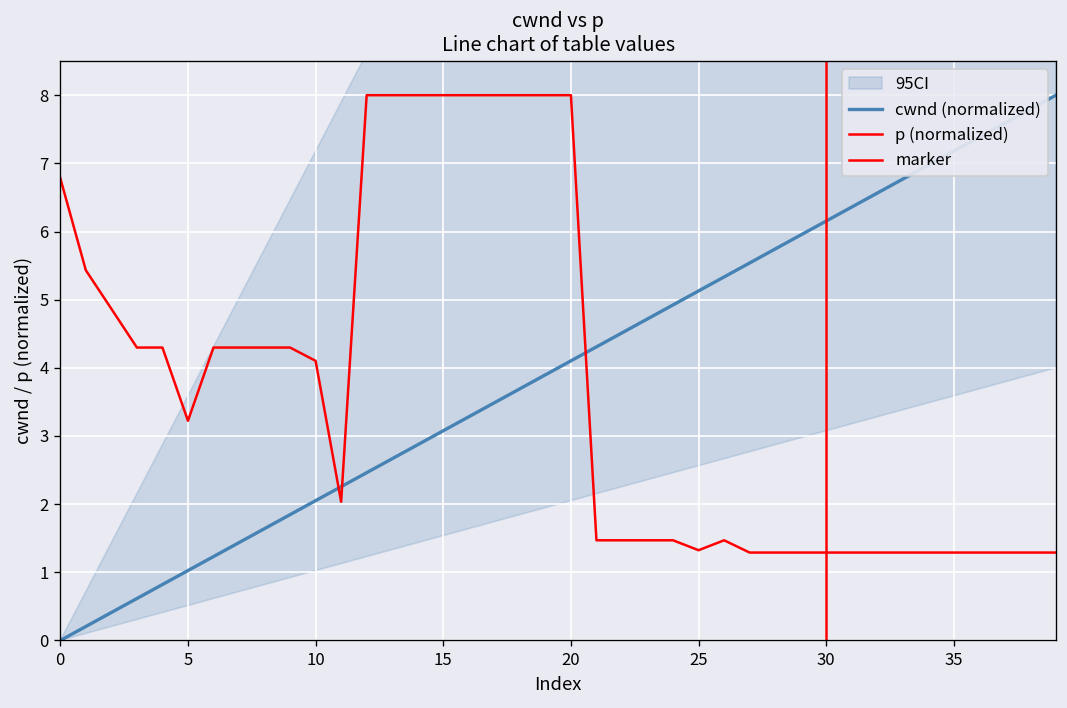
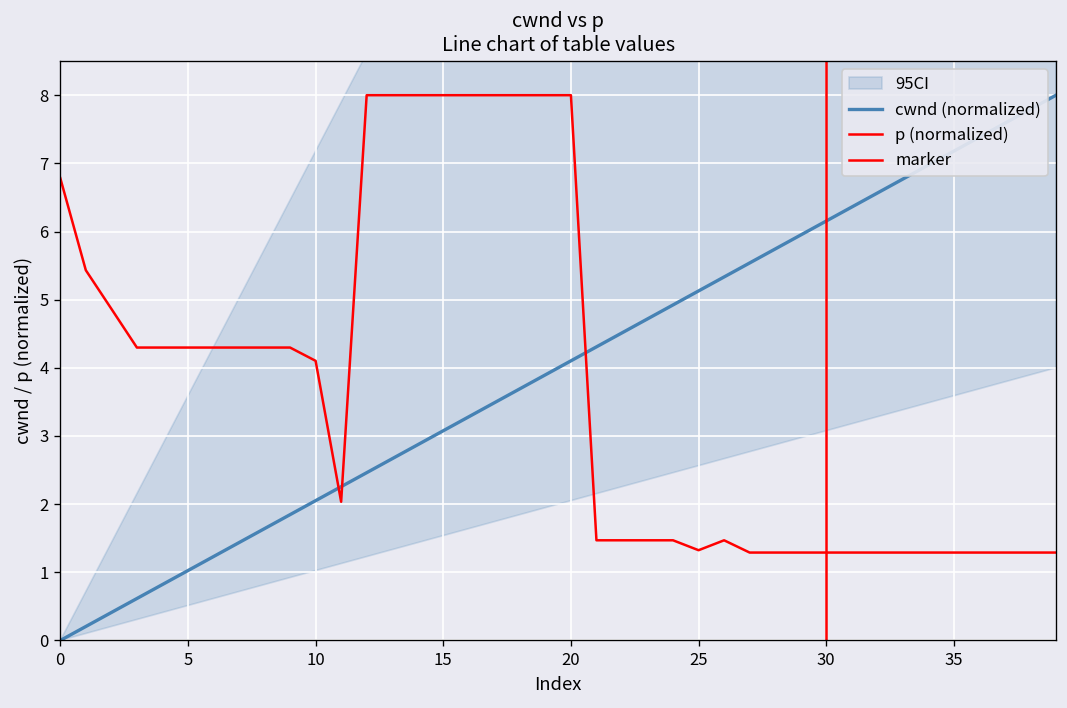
p (normalized), 5: 3.2 -> 4.3
